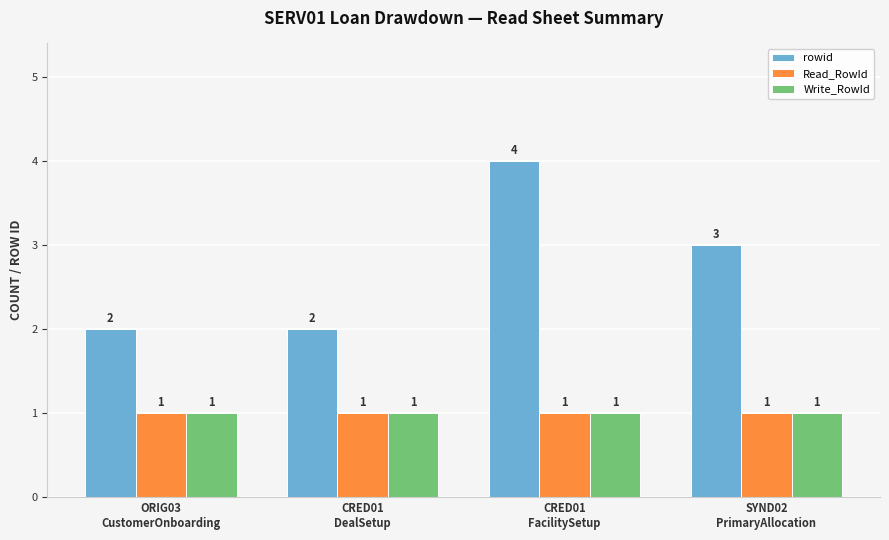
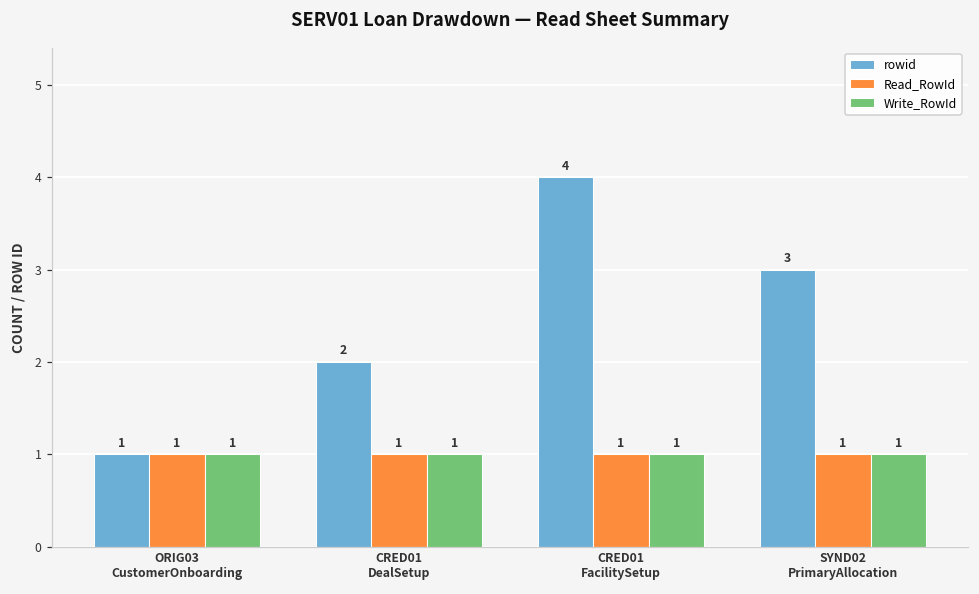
rowid, ORIG03 CustomerOnboarding: 2 -> 1
